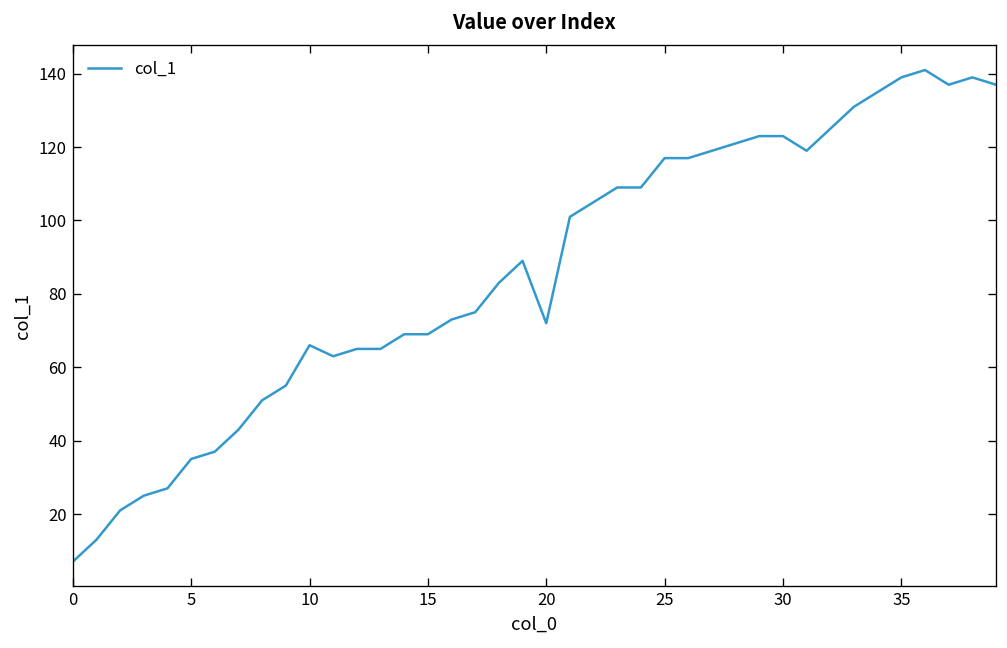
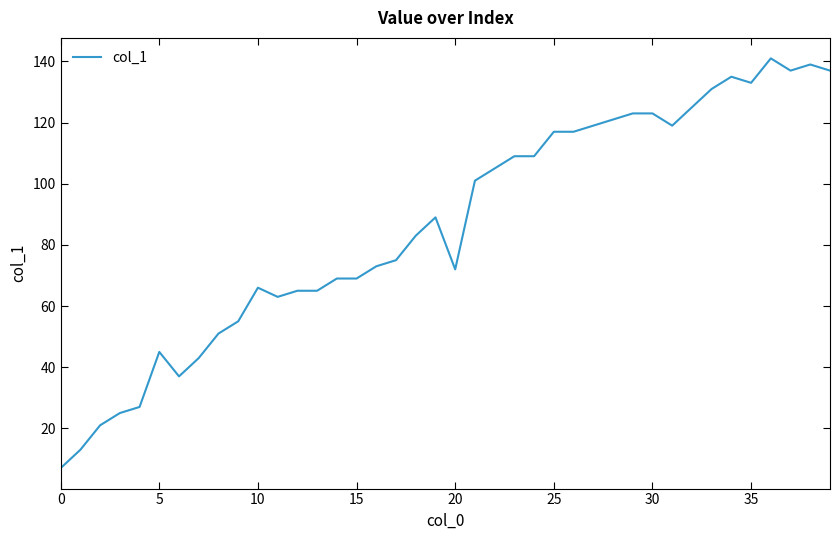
5: 35 -> 45
35: 139 -> 133
